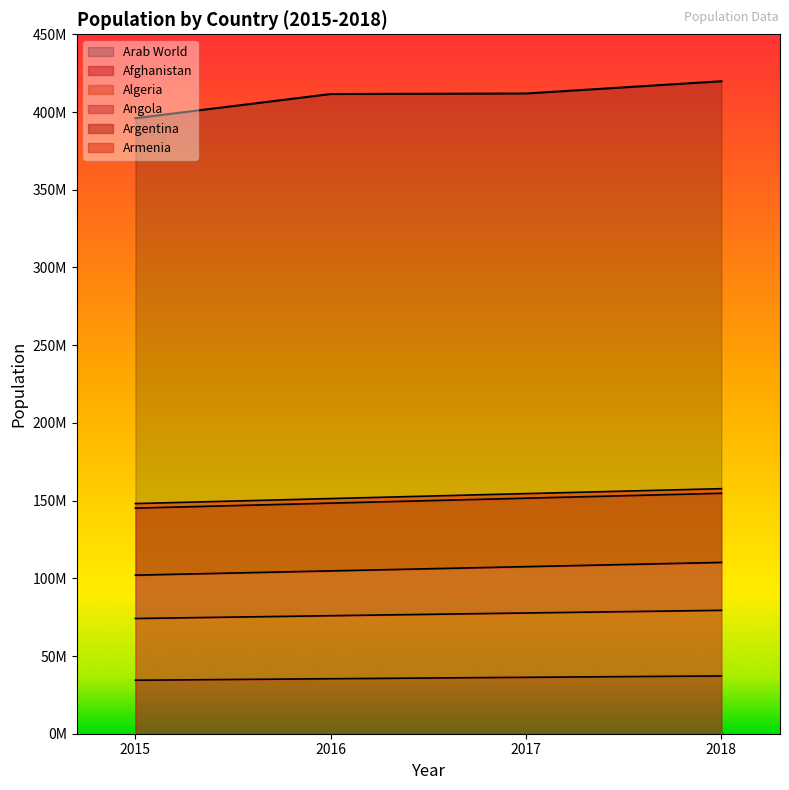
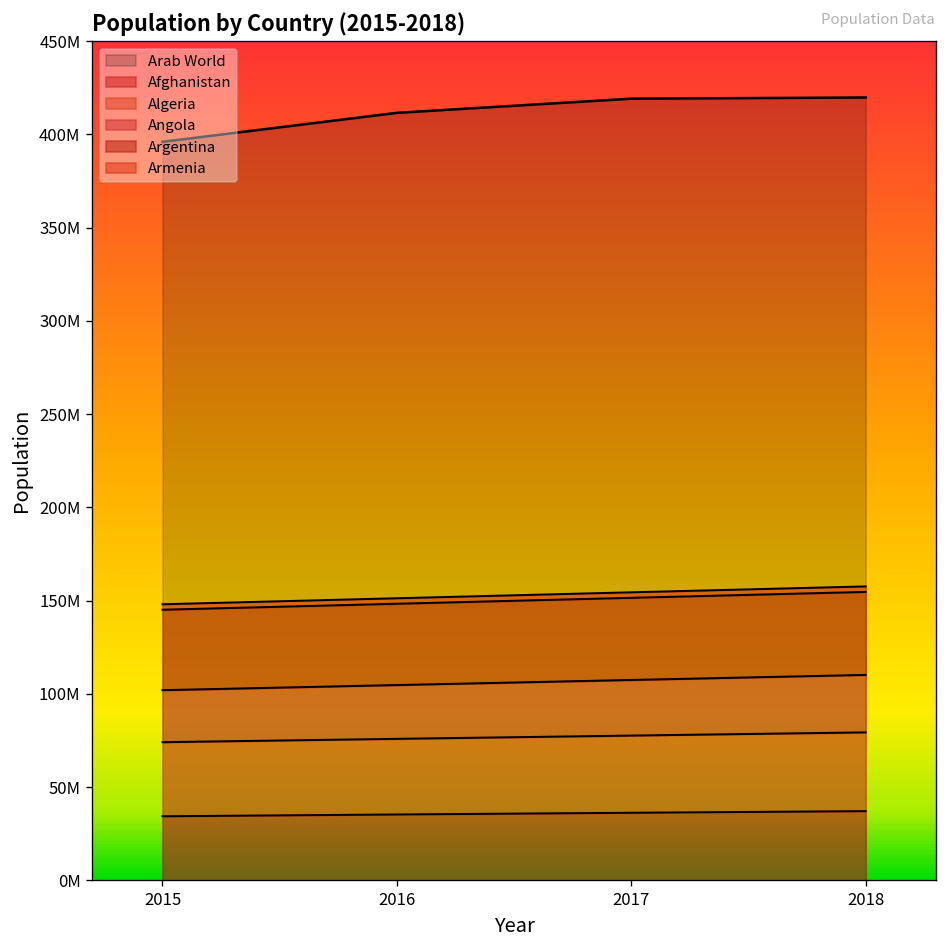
Arab World, 2017: 412000000 -> 419000000
